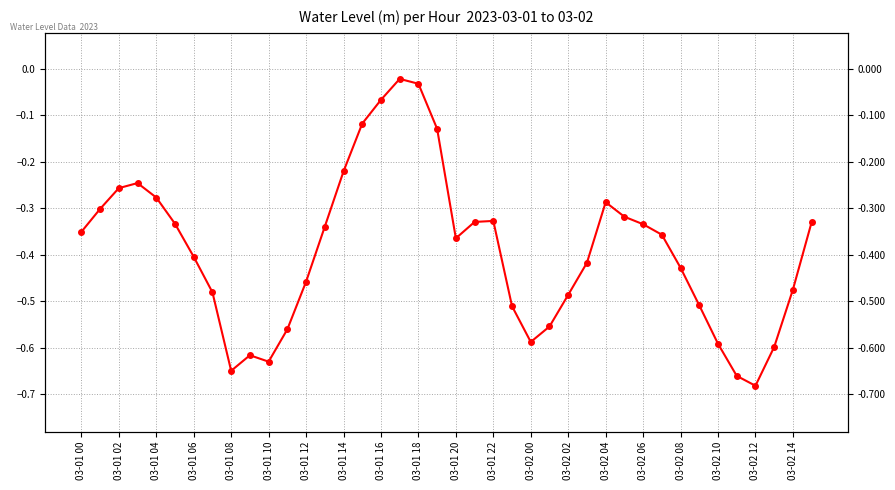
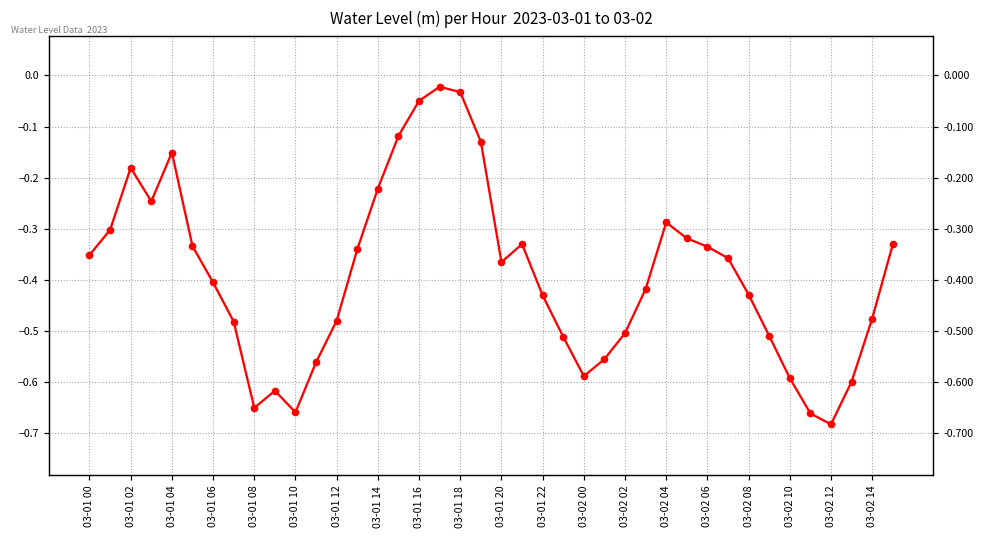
03-01 02: -0.26 -> -0.18
03-01 04: -0.28 -> -0.15
03-01 10: -0.63 -> -0.66
03-01 12: -0.46 -> -0.48
03-01 16: -0.07 -> -0.05
03-01 22: -0.33 -> -0.43
03-02 02: -0.49 -> -0.50
